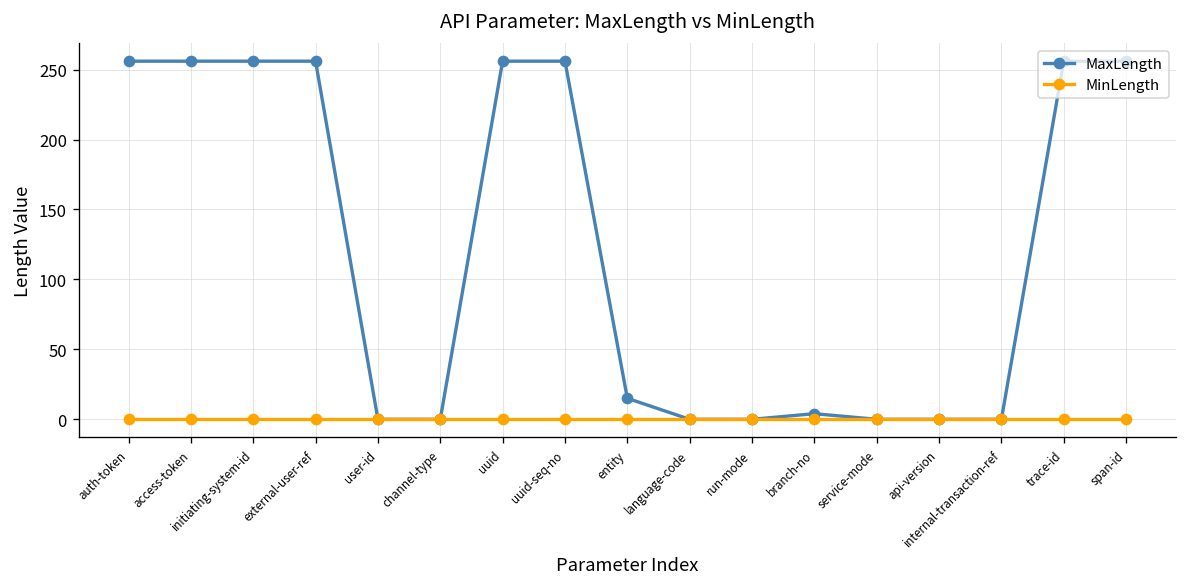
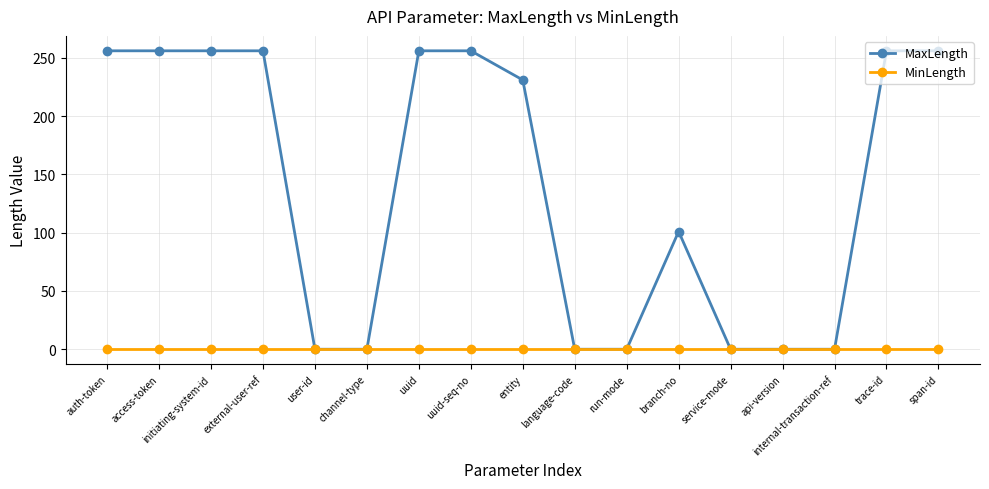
MaxLength, entity: 15 -> 231
MaxLength, branch-no: 4 -> 101
